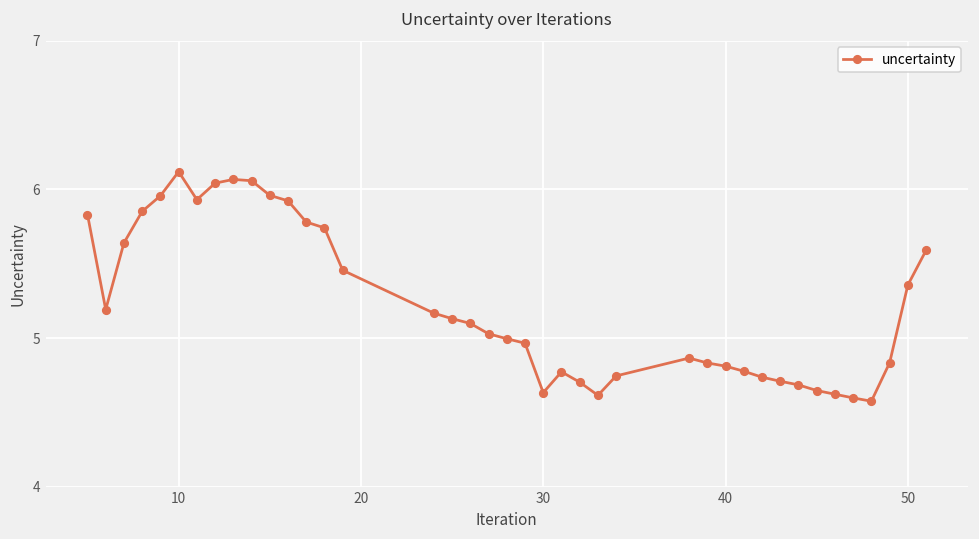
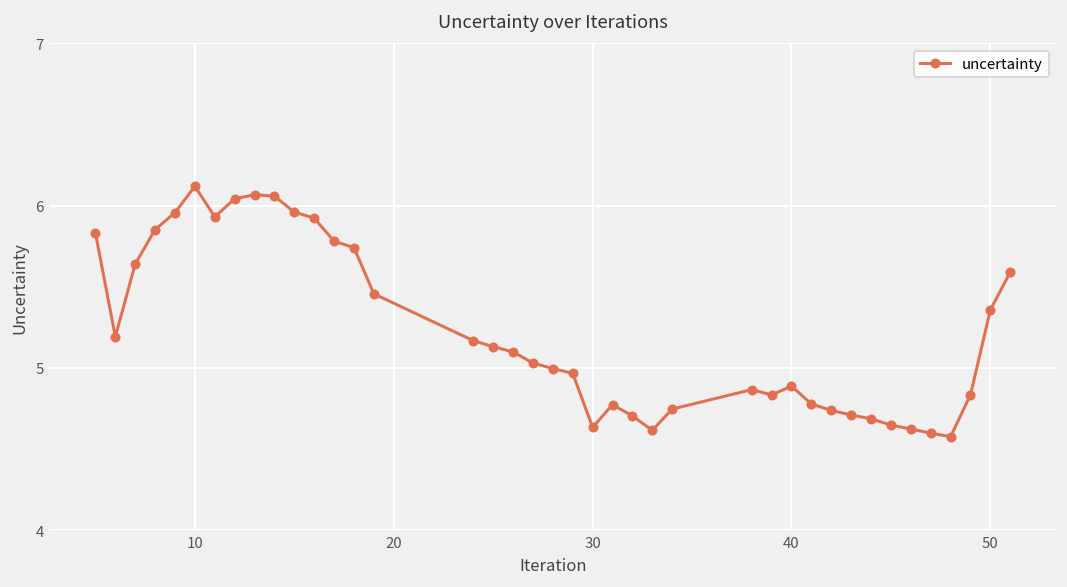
40: 4.81 -> 4.89
